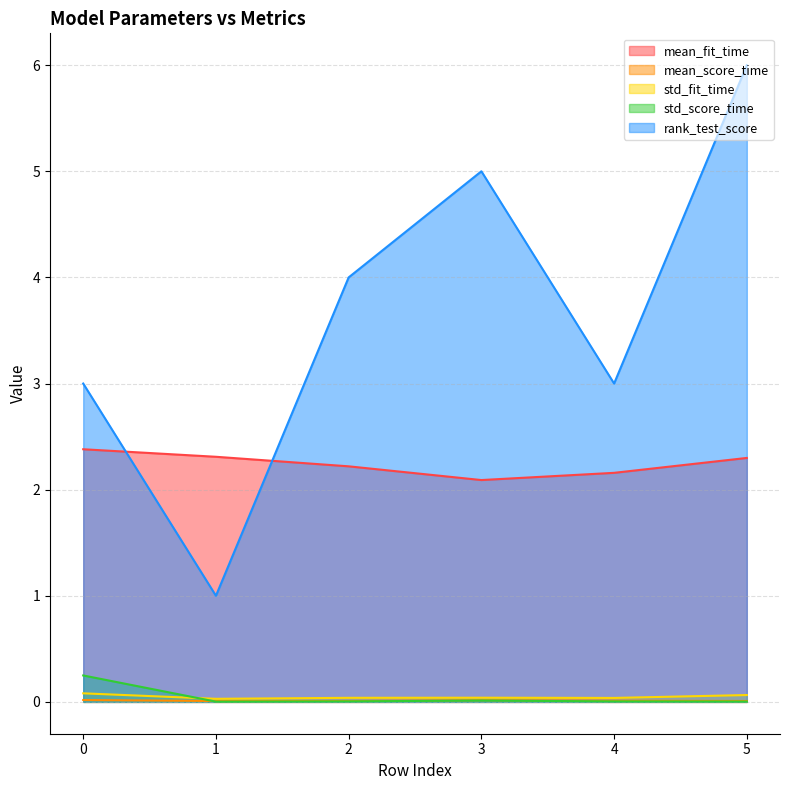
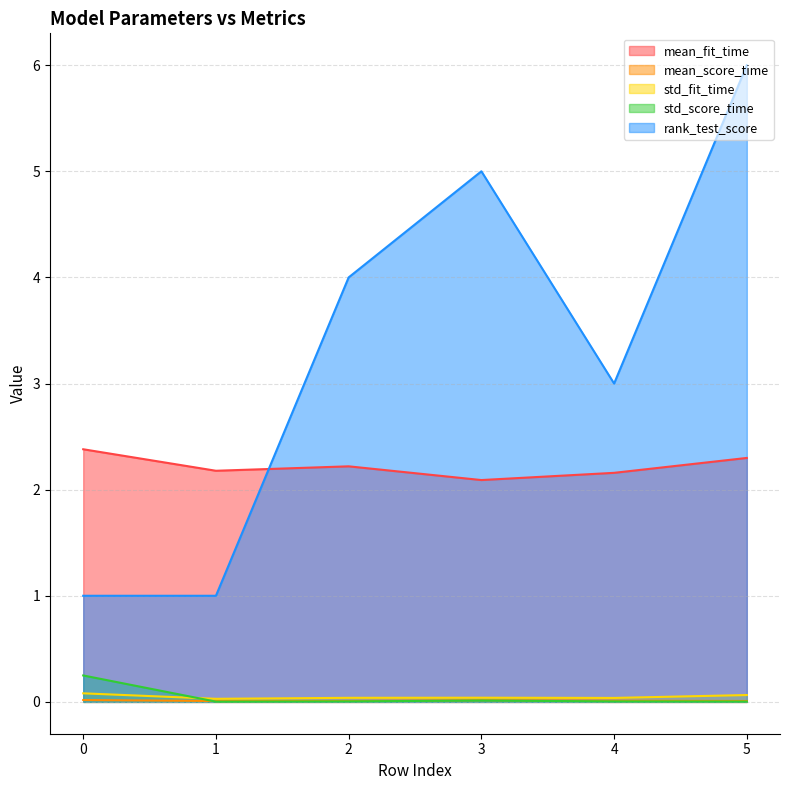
rank_test_score, 0: 3 -> 1
mean_fit_time, 1: 2.31 -> 2.18
